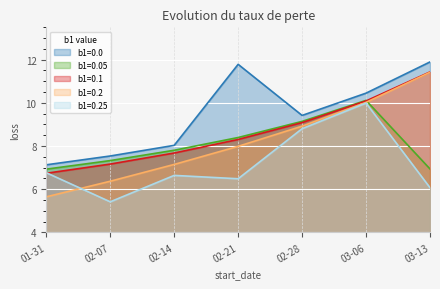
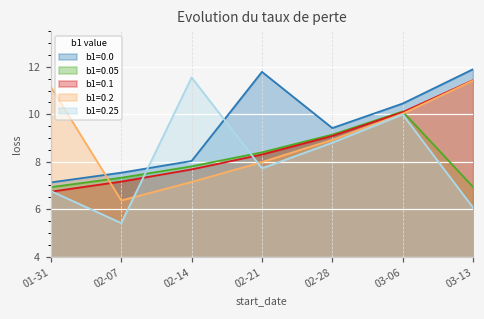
b1=0.2, 01-31: 5.6 -> 11.2
b1=0.25, 02-14: 6.6 -> 11.5
b1=0.25, 02-21: 6.5 -> 7.7
